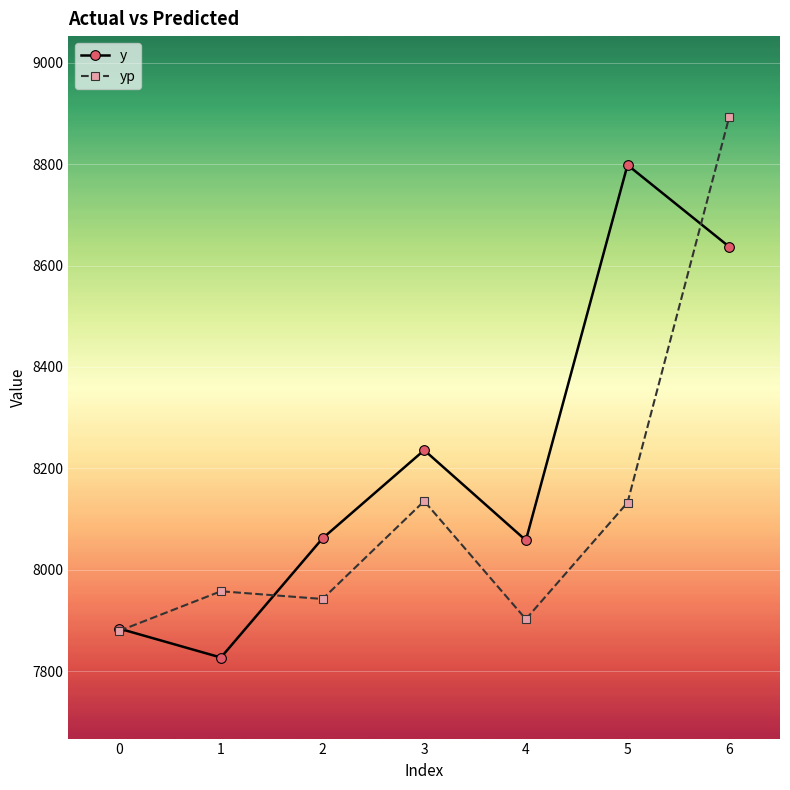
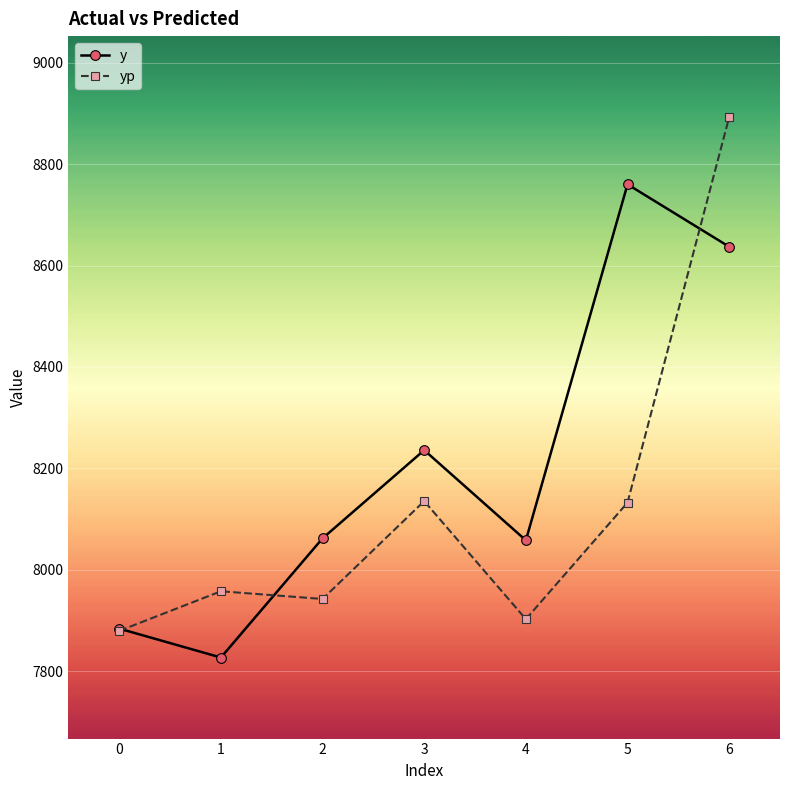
y, 5: 8800 -> 8760
